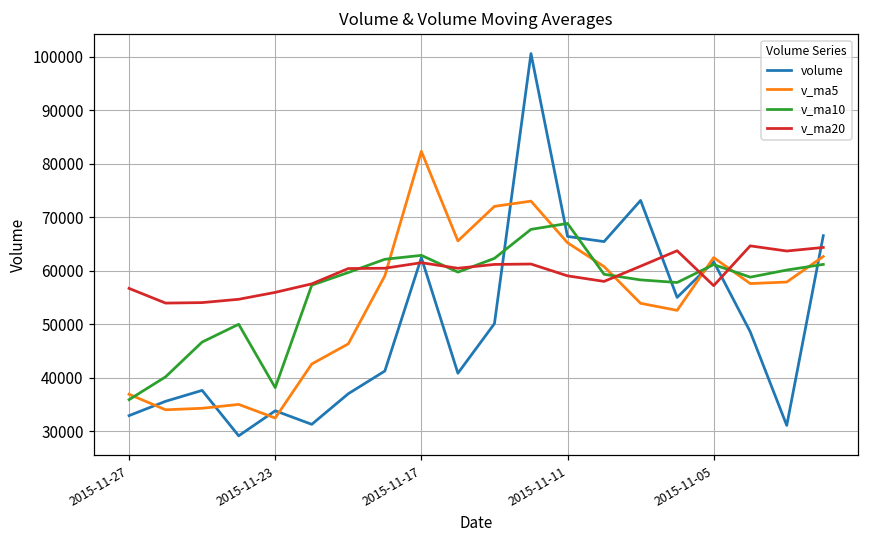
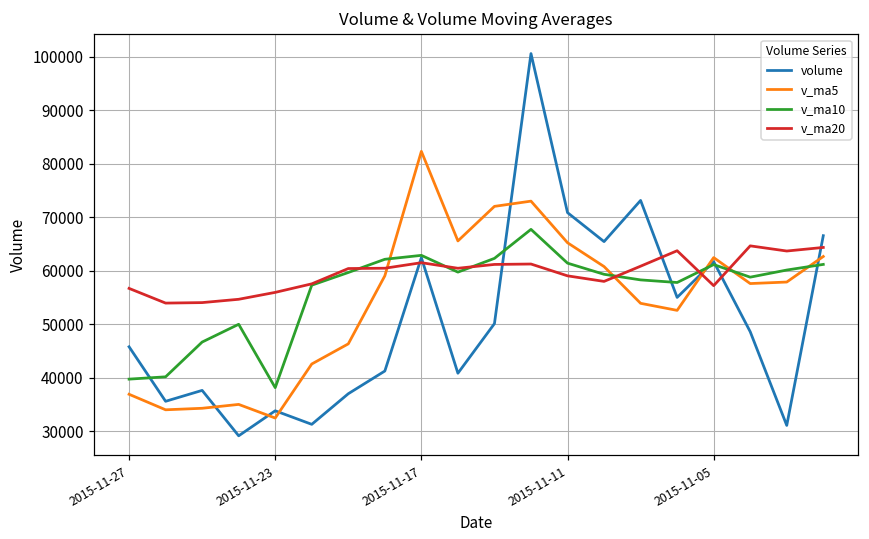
volume, 2015-11-27: 33000 -> 46000
v_ma10, 2015-11-27: 36000 -> 40000
volume, 2015-11-11: 66000 -> 71000
v_ma10, 2015-11-11: 69000 -> 61000
